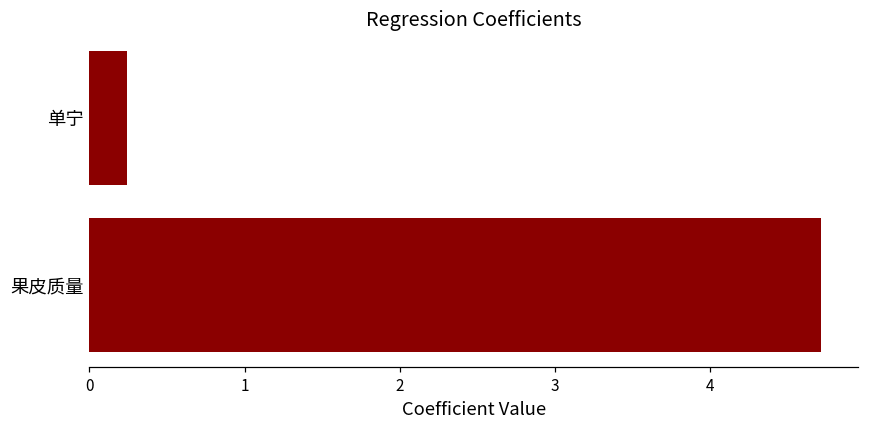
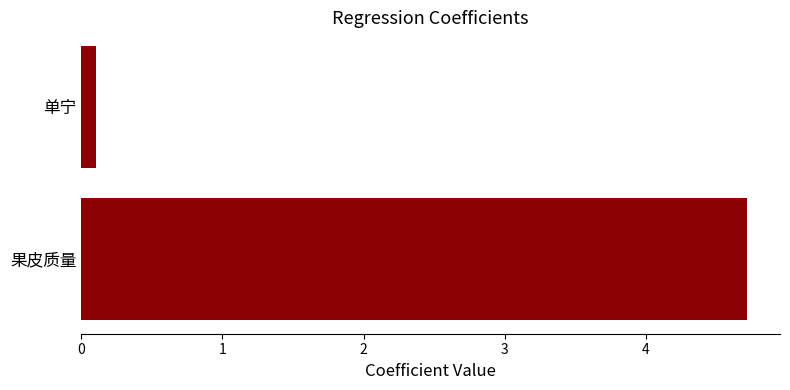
单宁: 0.24 -> 0.10
